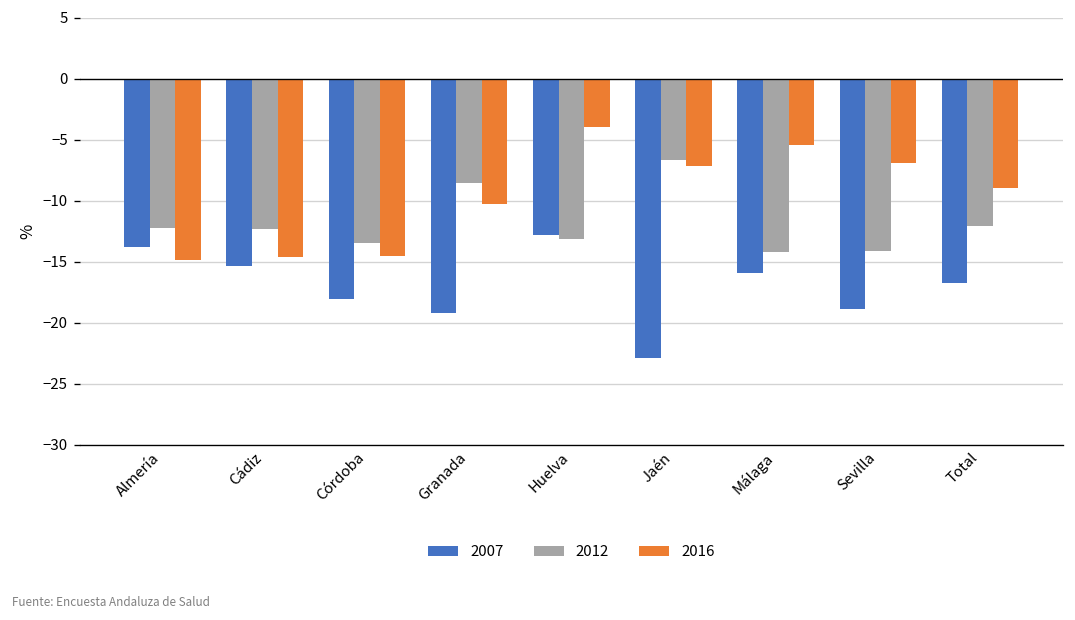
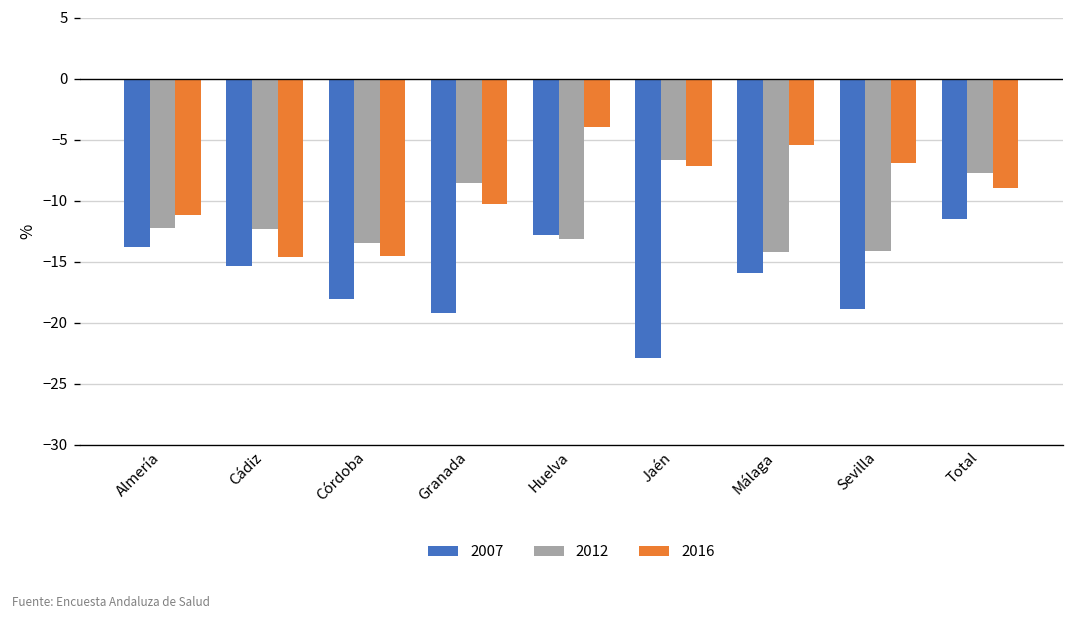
2016, Almería: -14.8 -> -11.2
2007, Total: -16.7 -> -11.5
2012, Total: -12.1 -> -7.8
